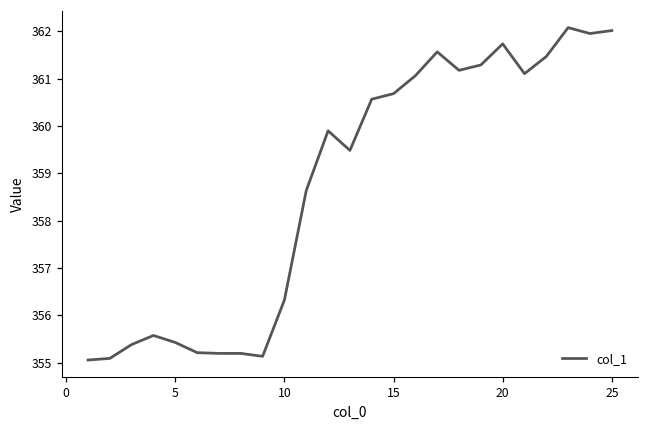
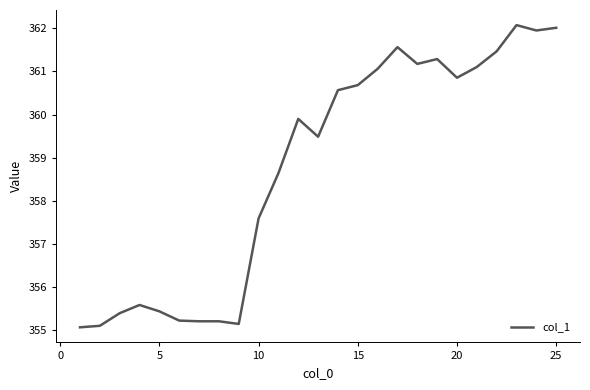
10: 356.3 -> 357.6
20: 361.7 -> 360.9
